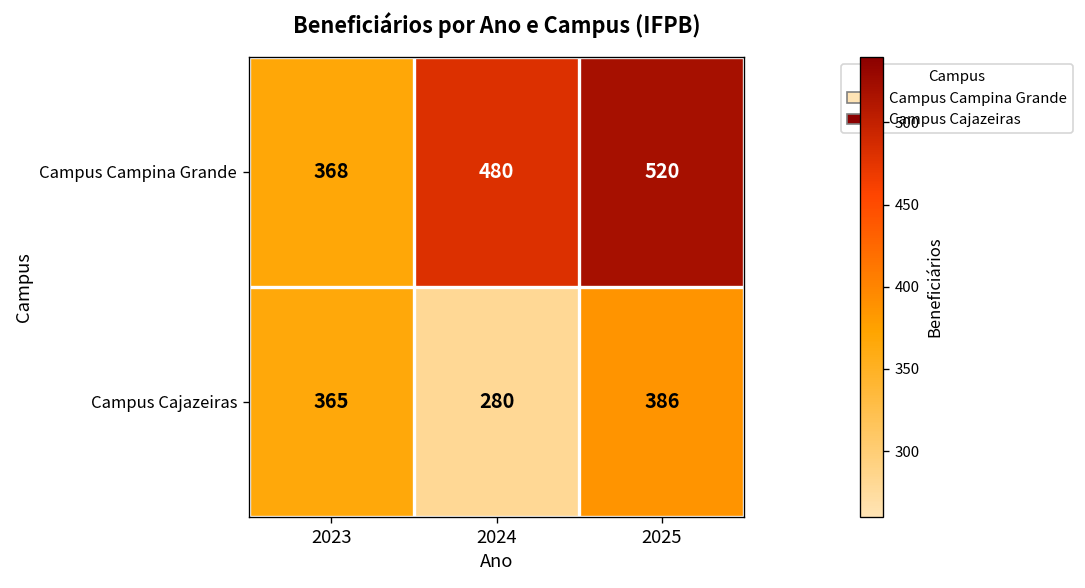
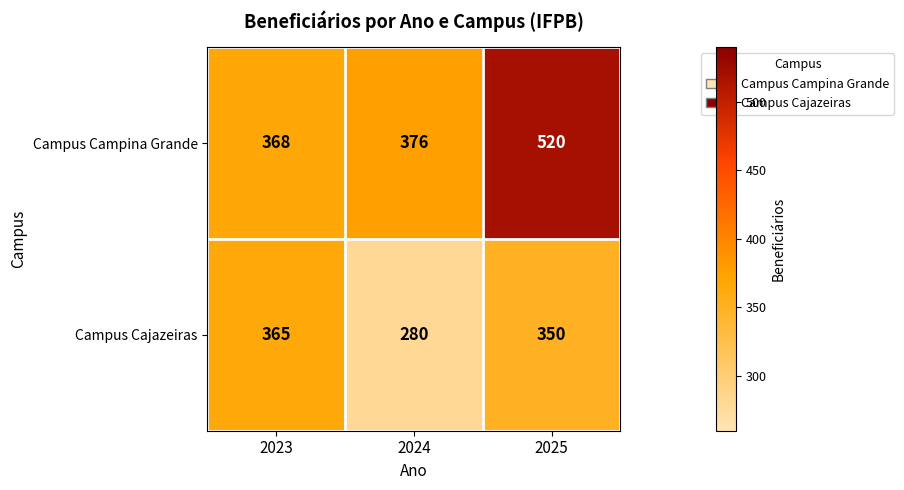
Campus Campina Grande, 2024: 480 -> 376
Campus Cajazeiras, 2025: 386 -> 350
